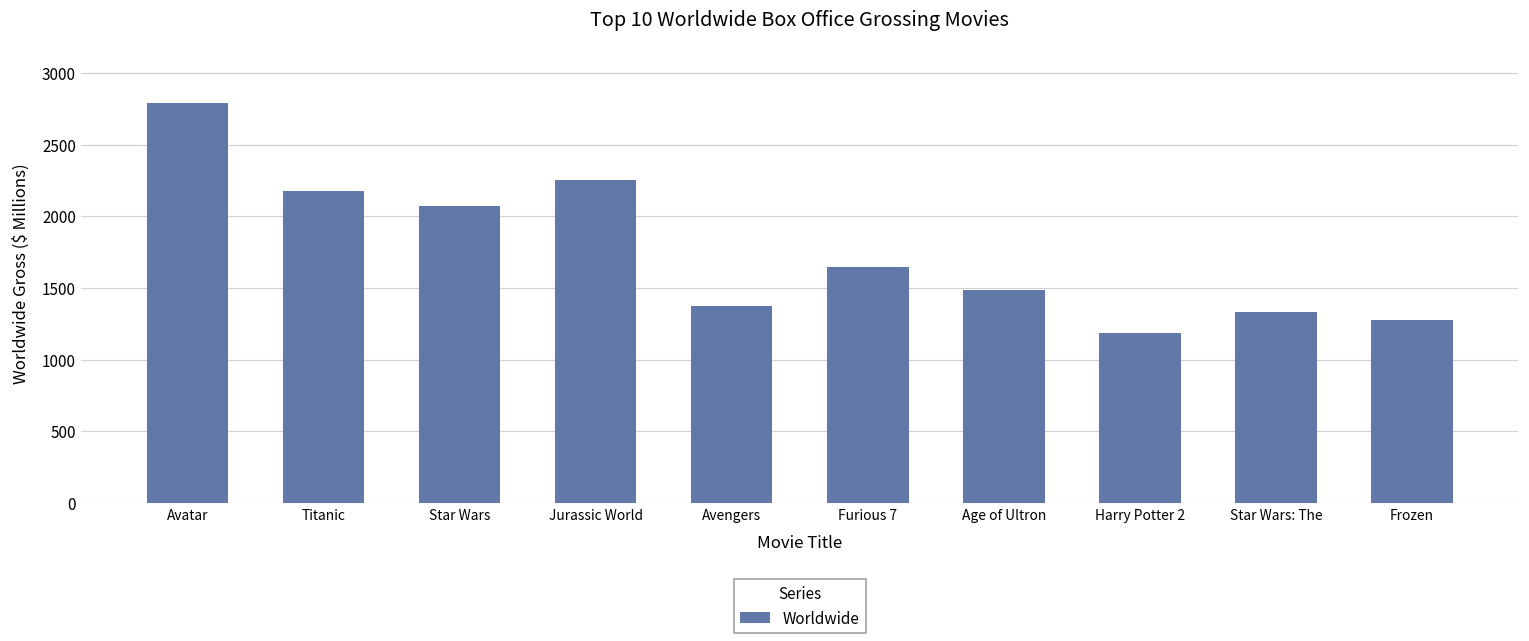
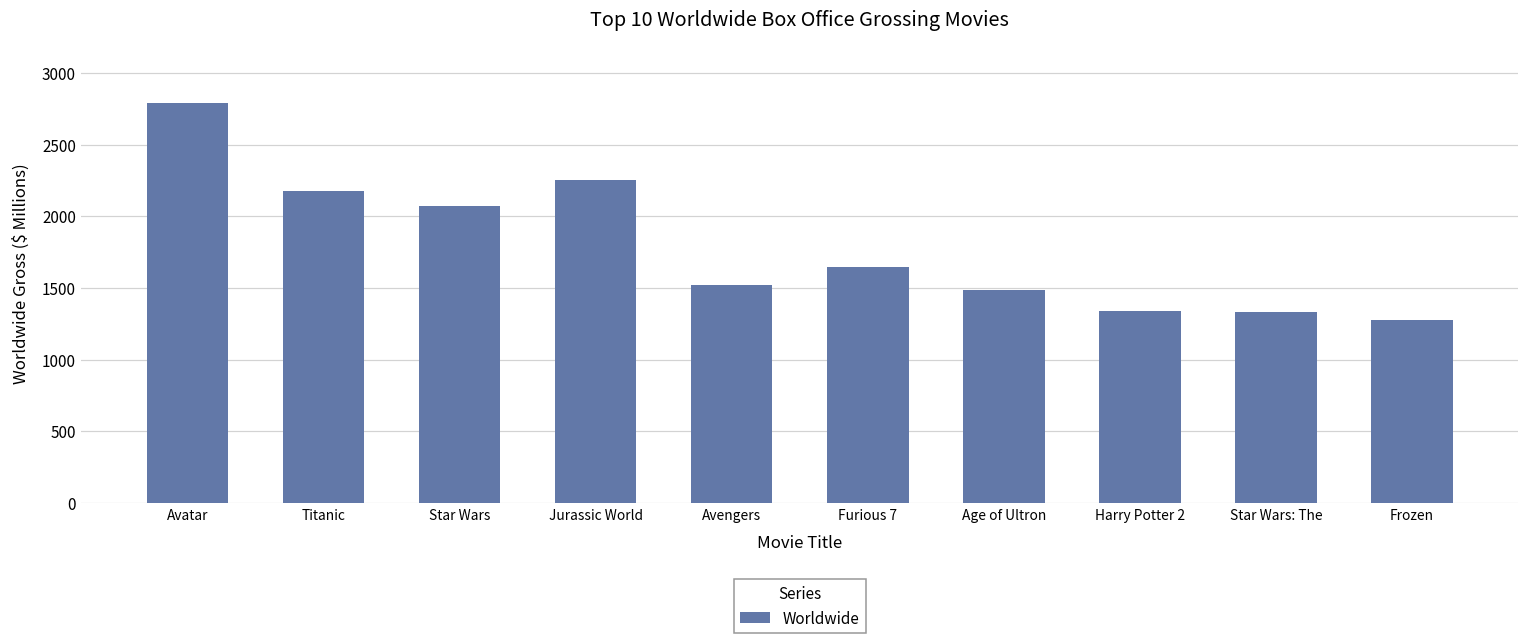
Avengers: 1370 -> 1520
Harry Potter 2: 1190 -> 1340
